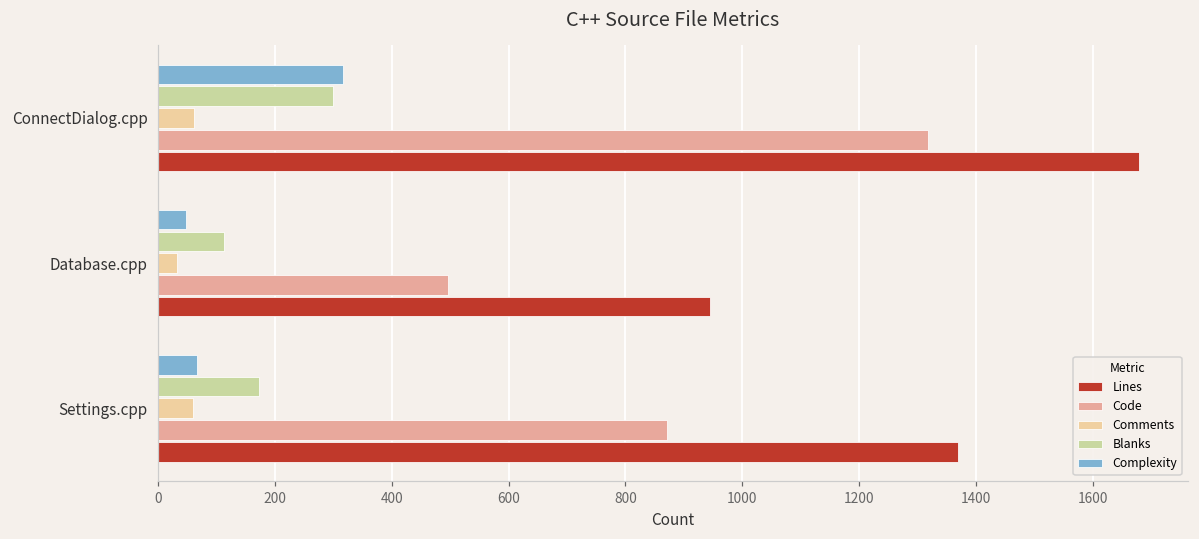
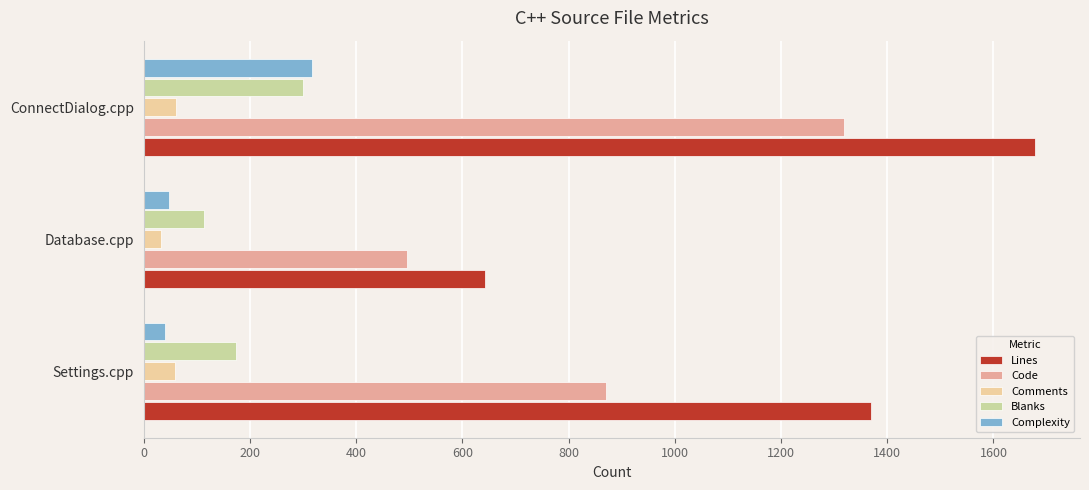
Lines, Database.cpp: 940 -> 640
Complexity, Settings.cpp: 70 -> 40
